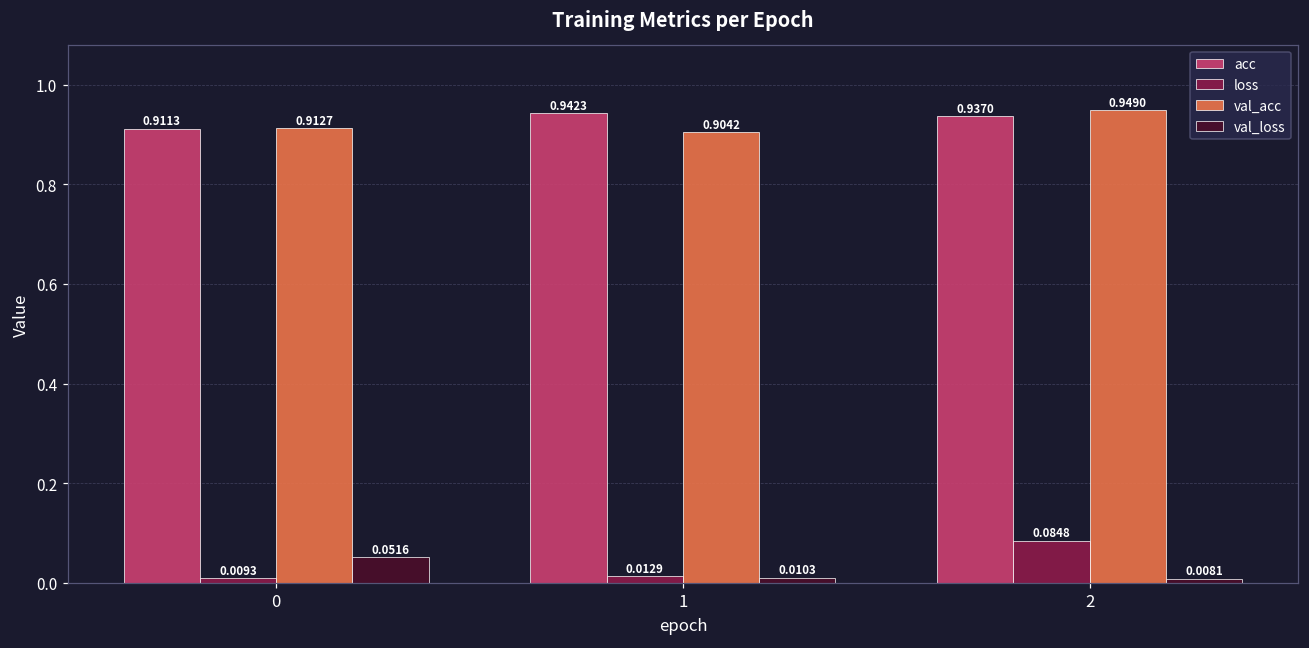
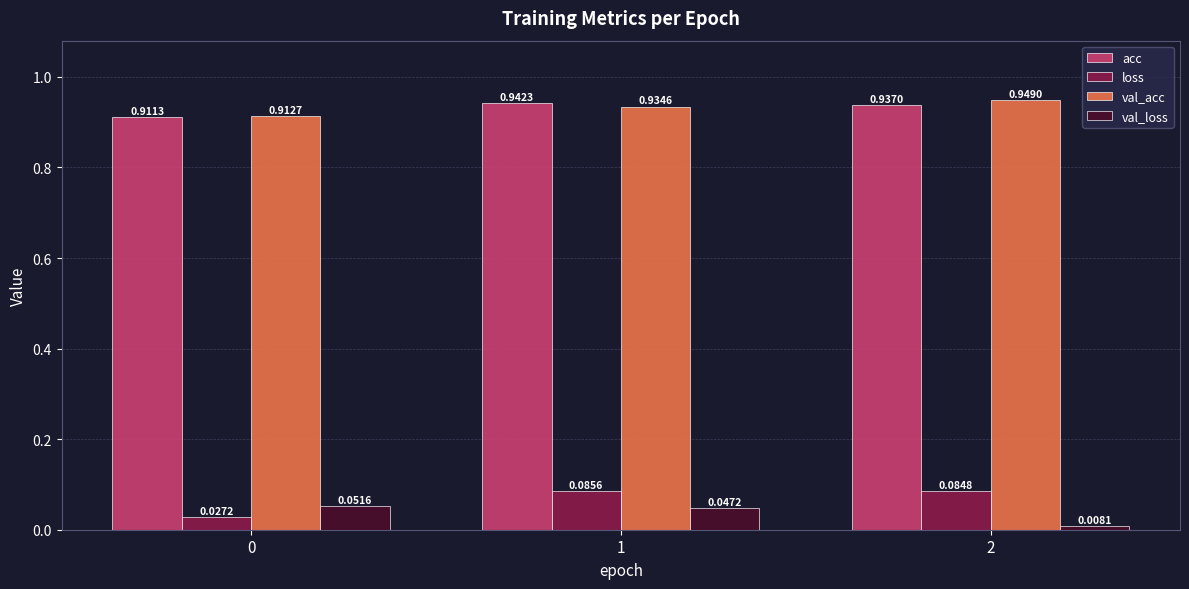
loss, 0: 0.0093 -> 0.0272
loss, 1: 0.0129 -> 0.0856
val_acc, 1: 0.9042 -> 0.9346
val_loss, 1: 0.0103 -> 0.0472
